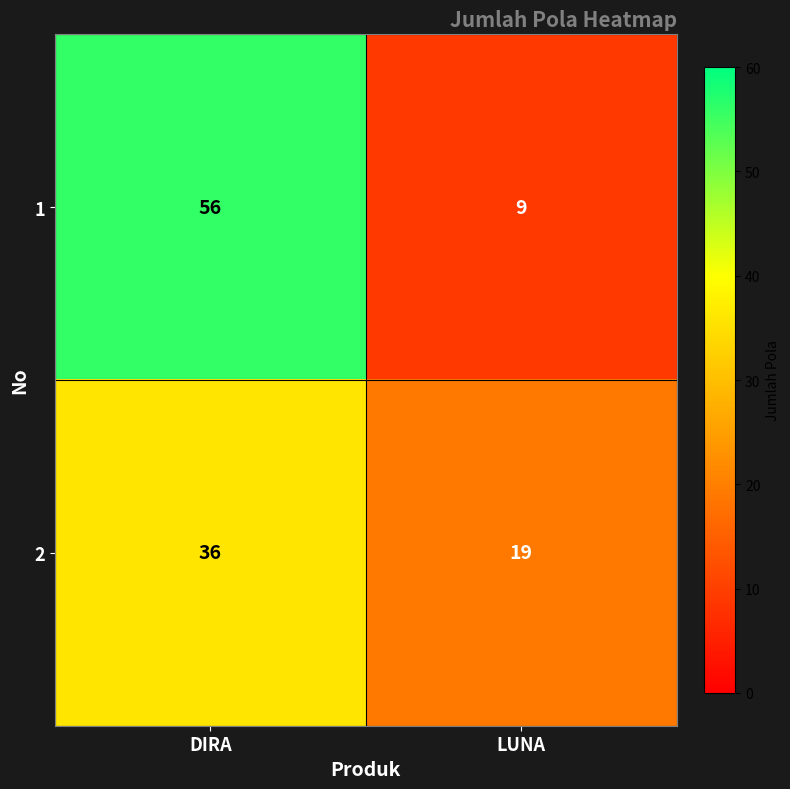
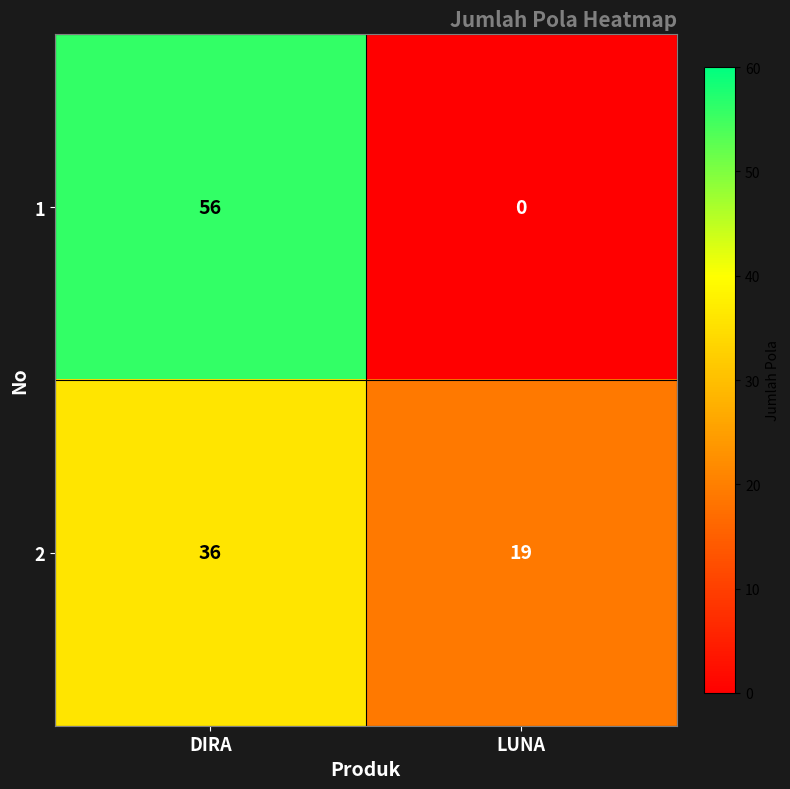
1, LUNA: 9 -> 0
